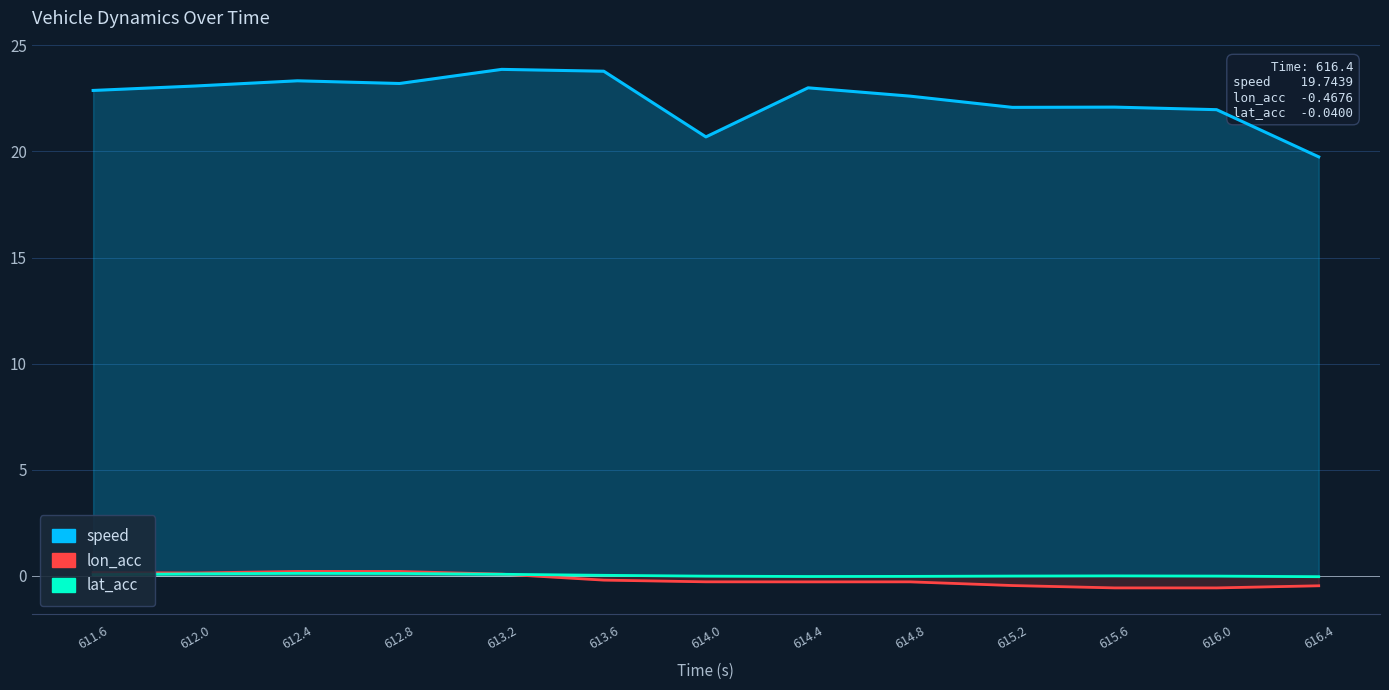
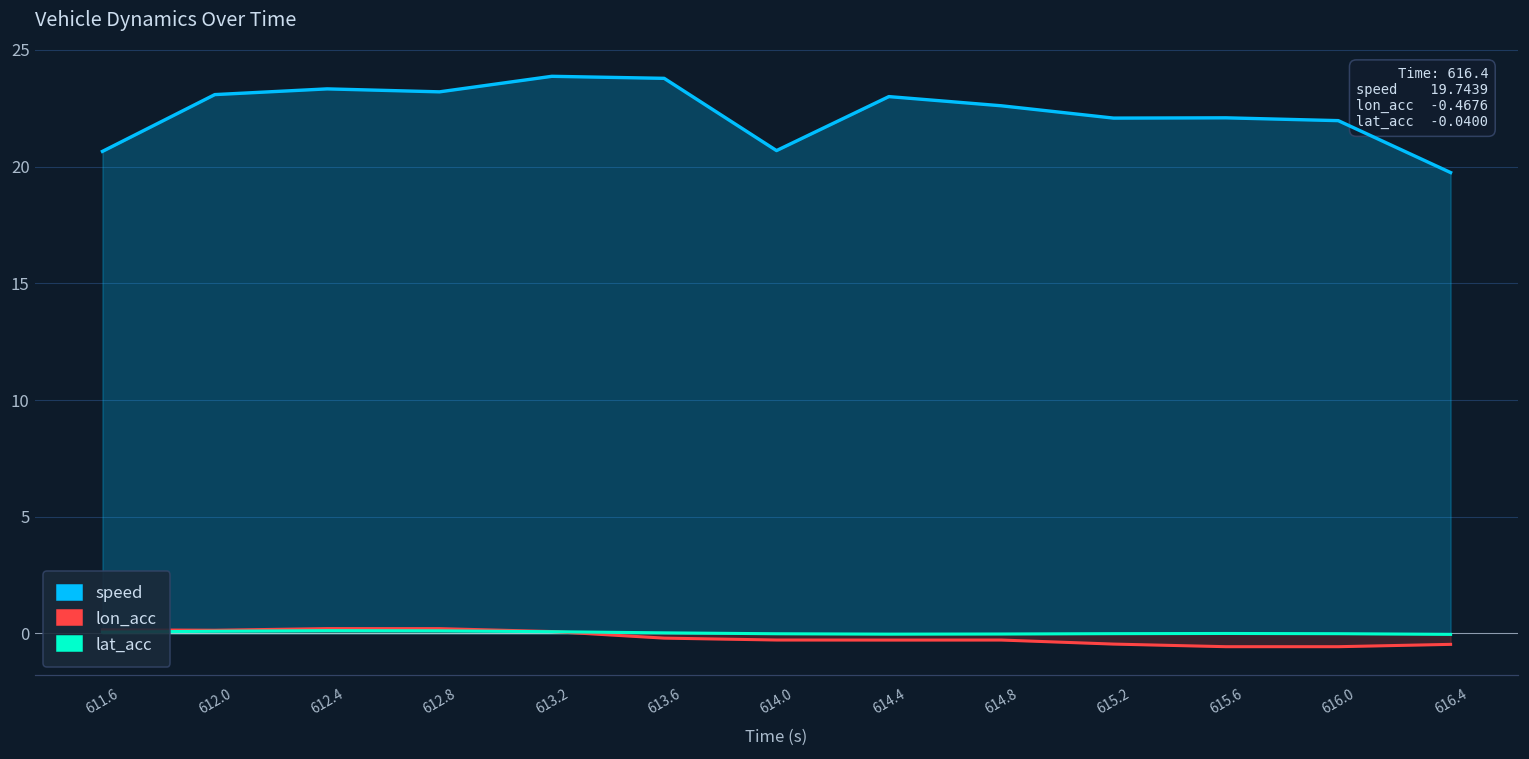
speed, 611.6: 22.9 -> 20.7
